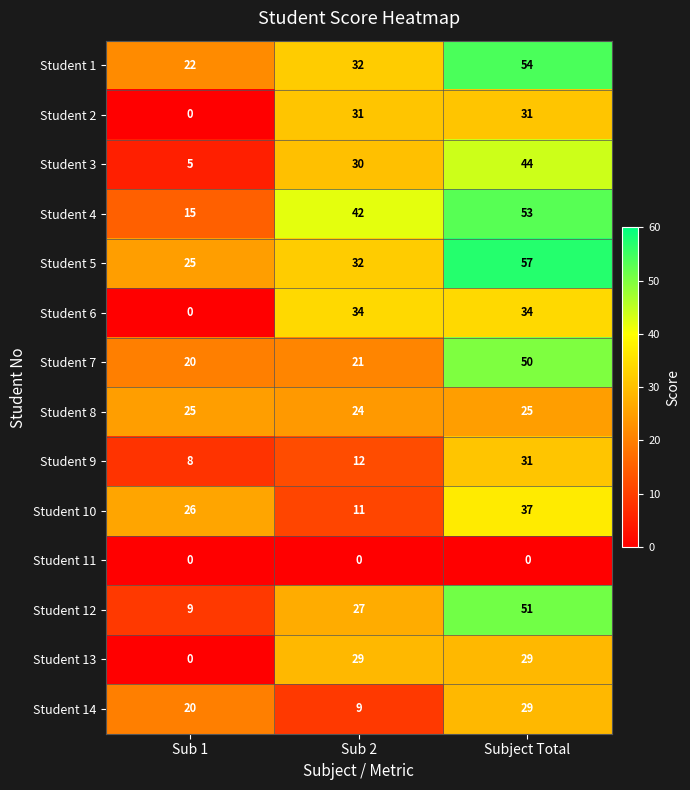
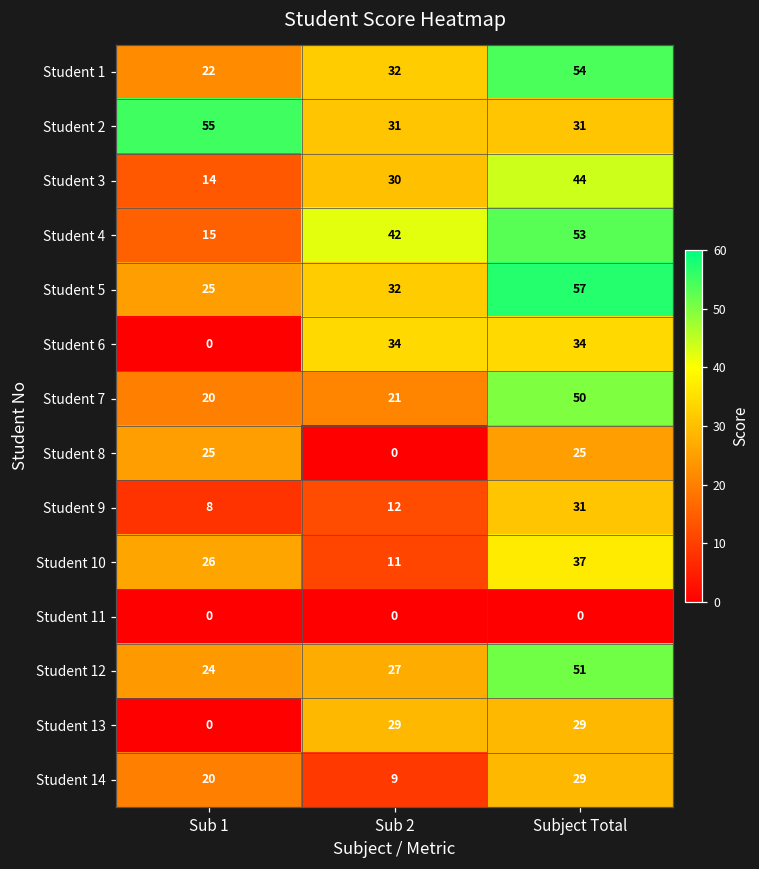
Student 2, Sub 1: 0 -> 55
Student 3, Sub 1: 5 -> 14
Student 8, Sub 2: 24 -> 0
Student 12, Sub 1: 9 -> 24
